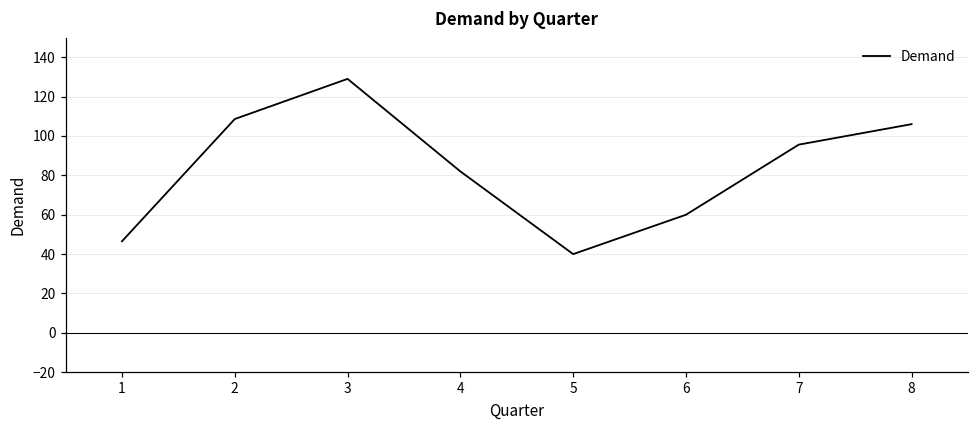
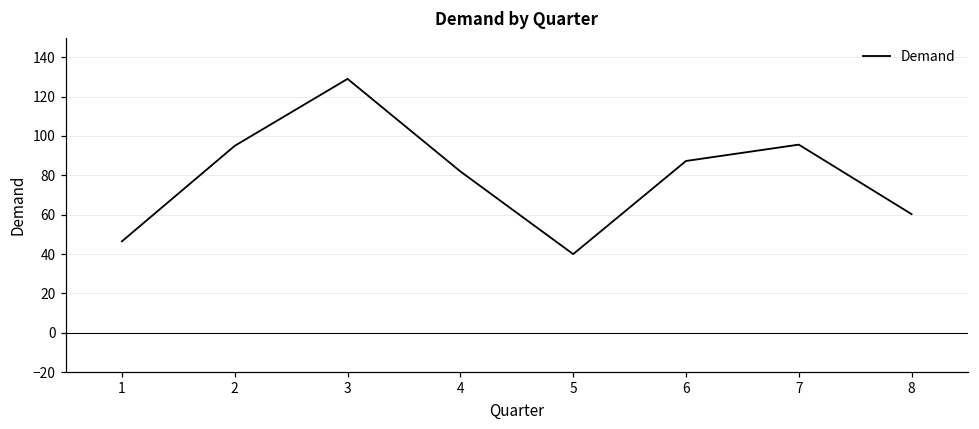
2: 109 -> 95
6: 60 -> 87
8: 106 -> 60
